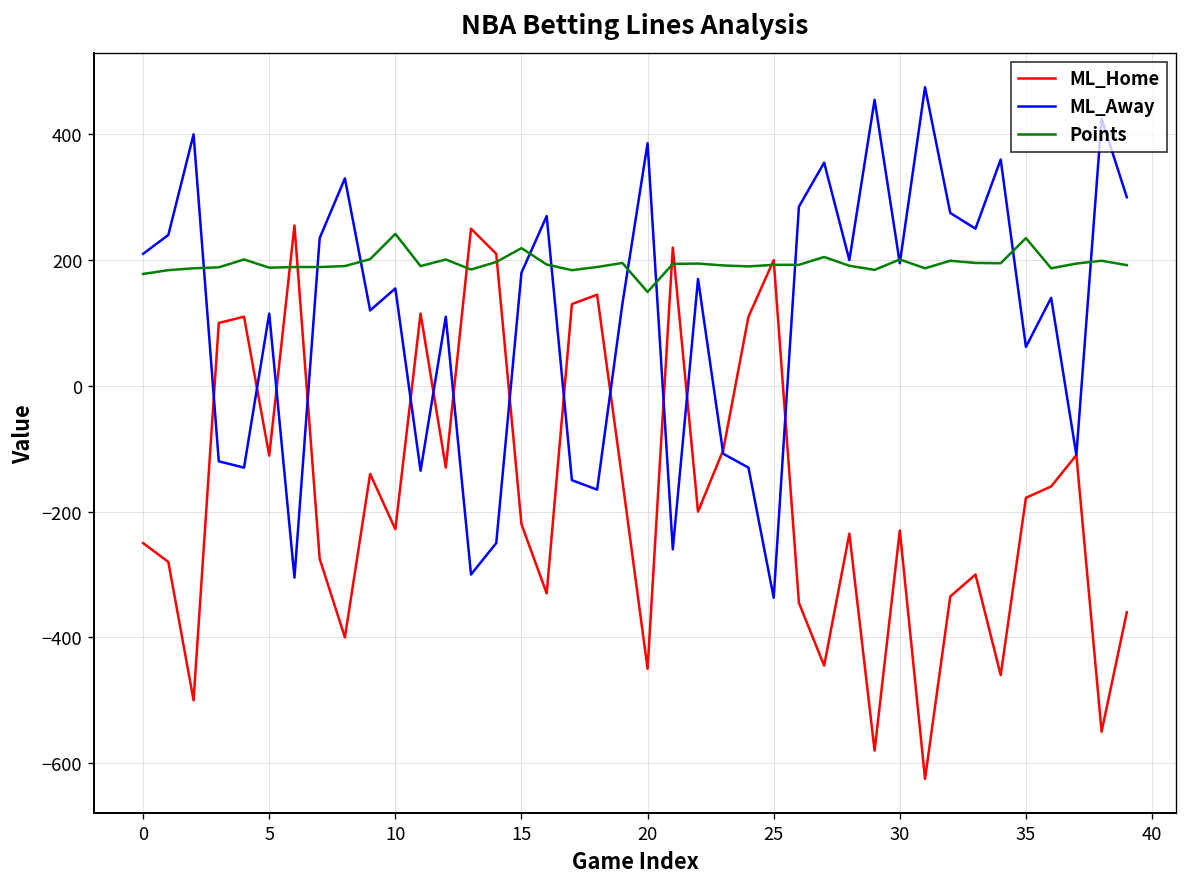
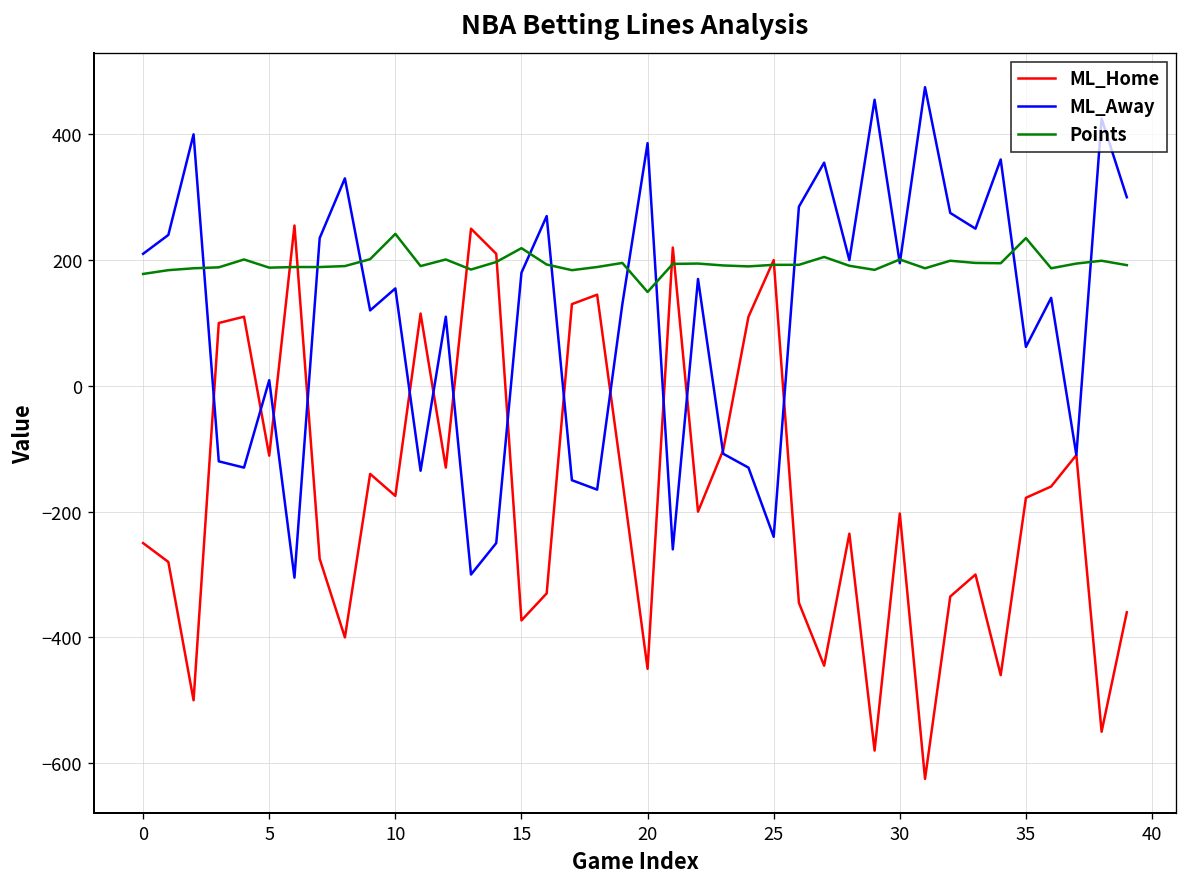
ML_Away, 5: 120 -> 10
ML_Home, 10: -230 -> -180
ML_Home, 15: -220 -> -370
ML_Away, 25: -340 -> -240
ML_Home, 30: -230 -> -200
